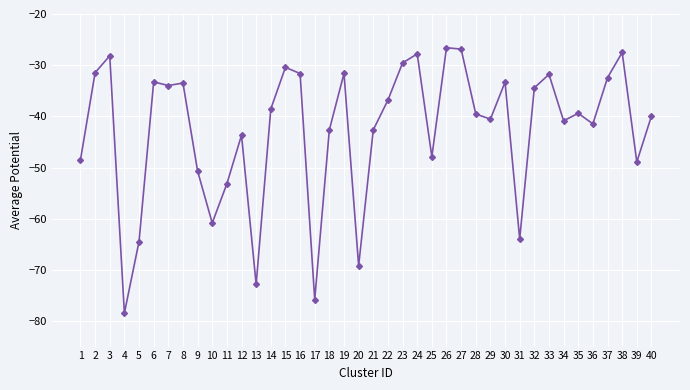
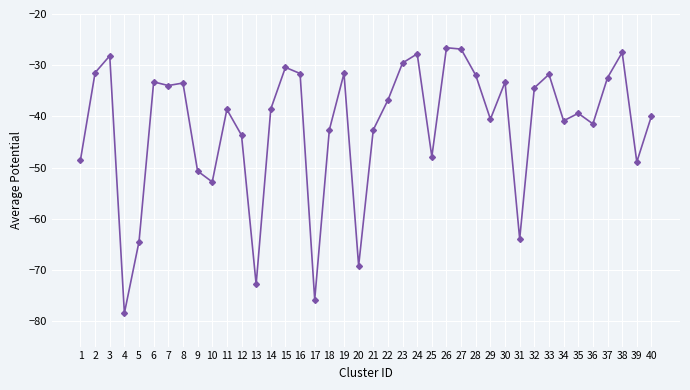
10: -61 -> -53
11: -53 -> -39
28: -40 -> -32
